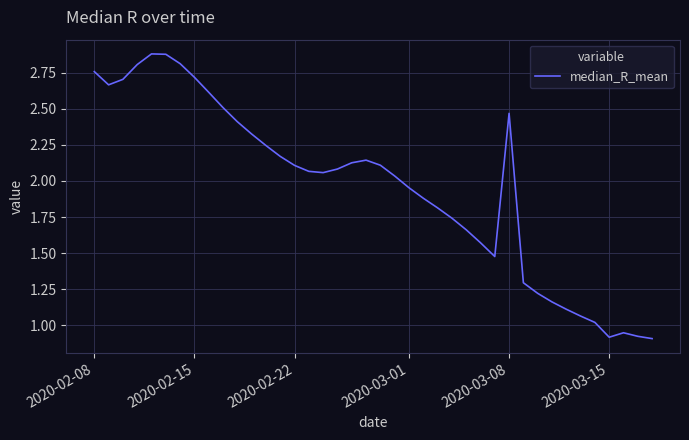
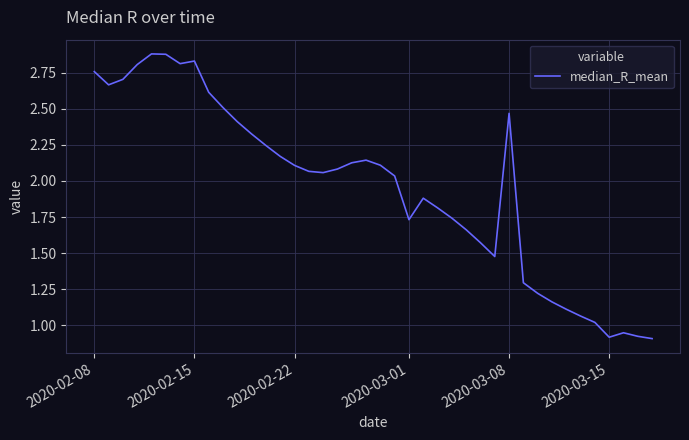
2020-02-15: 2.72 -> 2.83
2020-03-01: 1.95 -> 1.73
